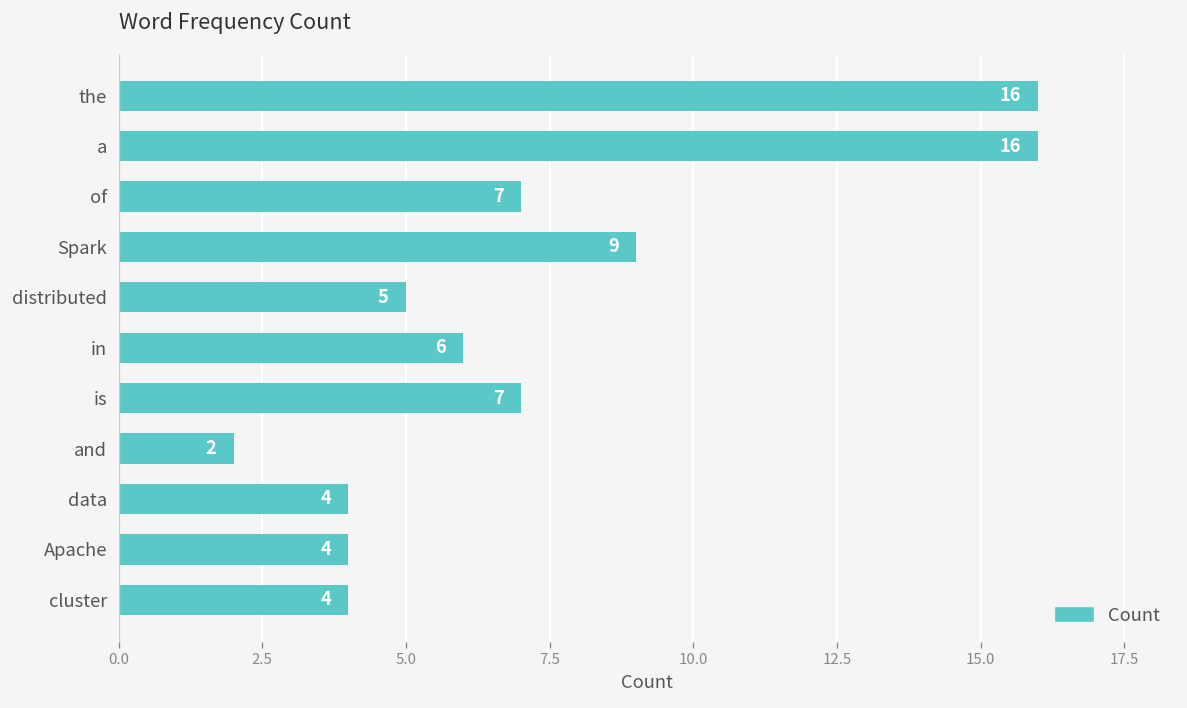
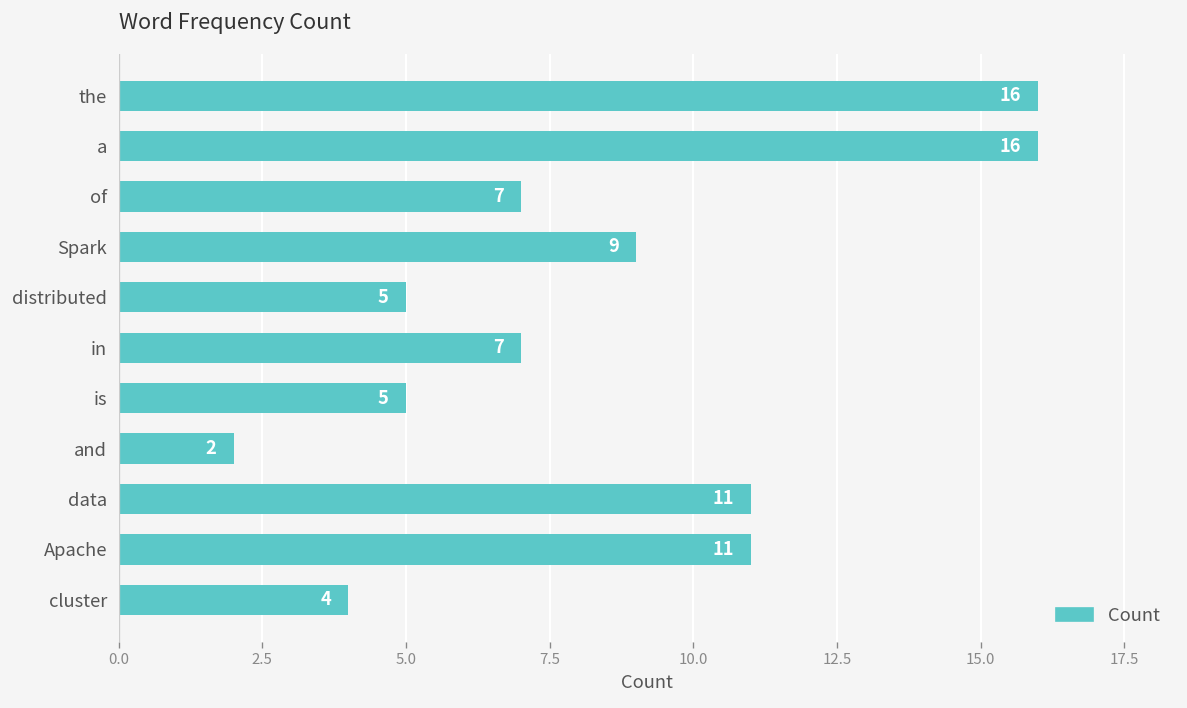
in: 6 -> 7
is: 7 -> 5
data: 4 -> 11
Apache: 4 -> 11
